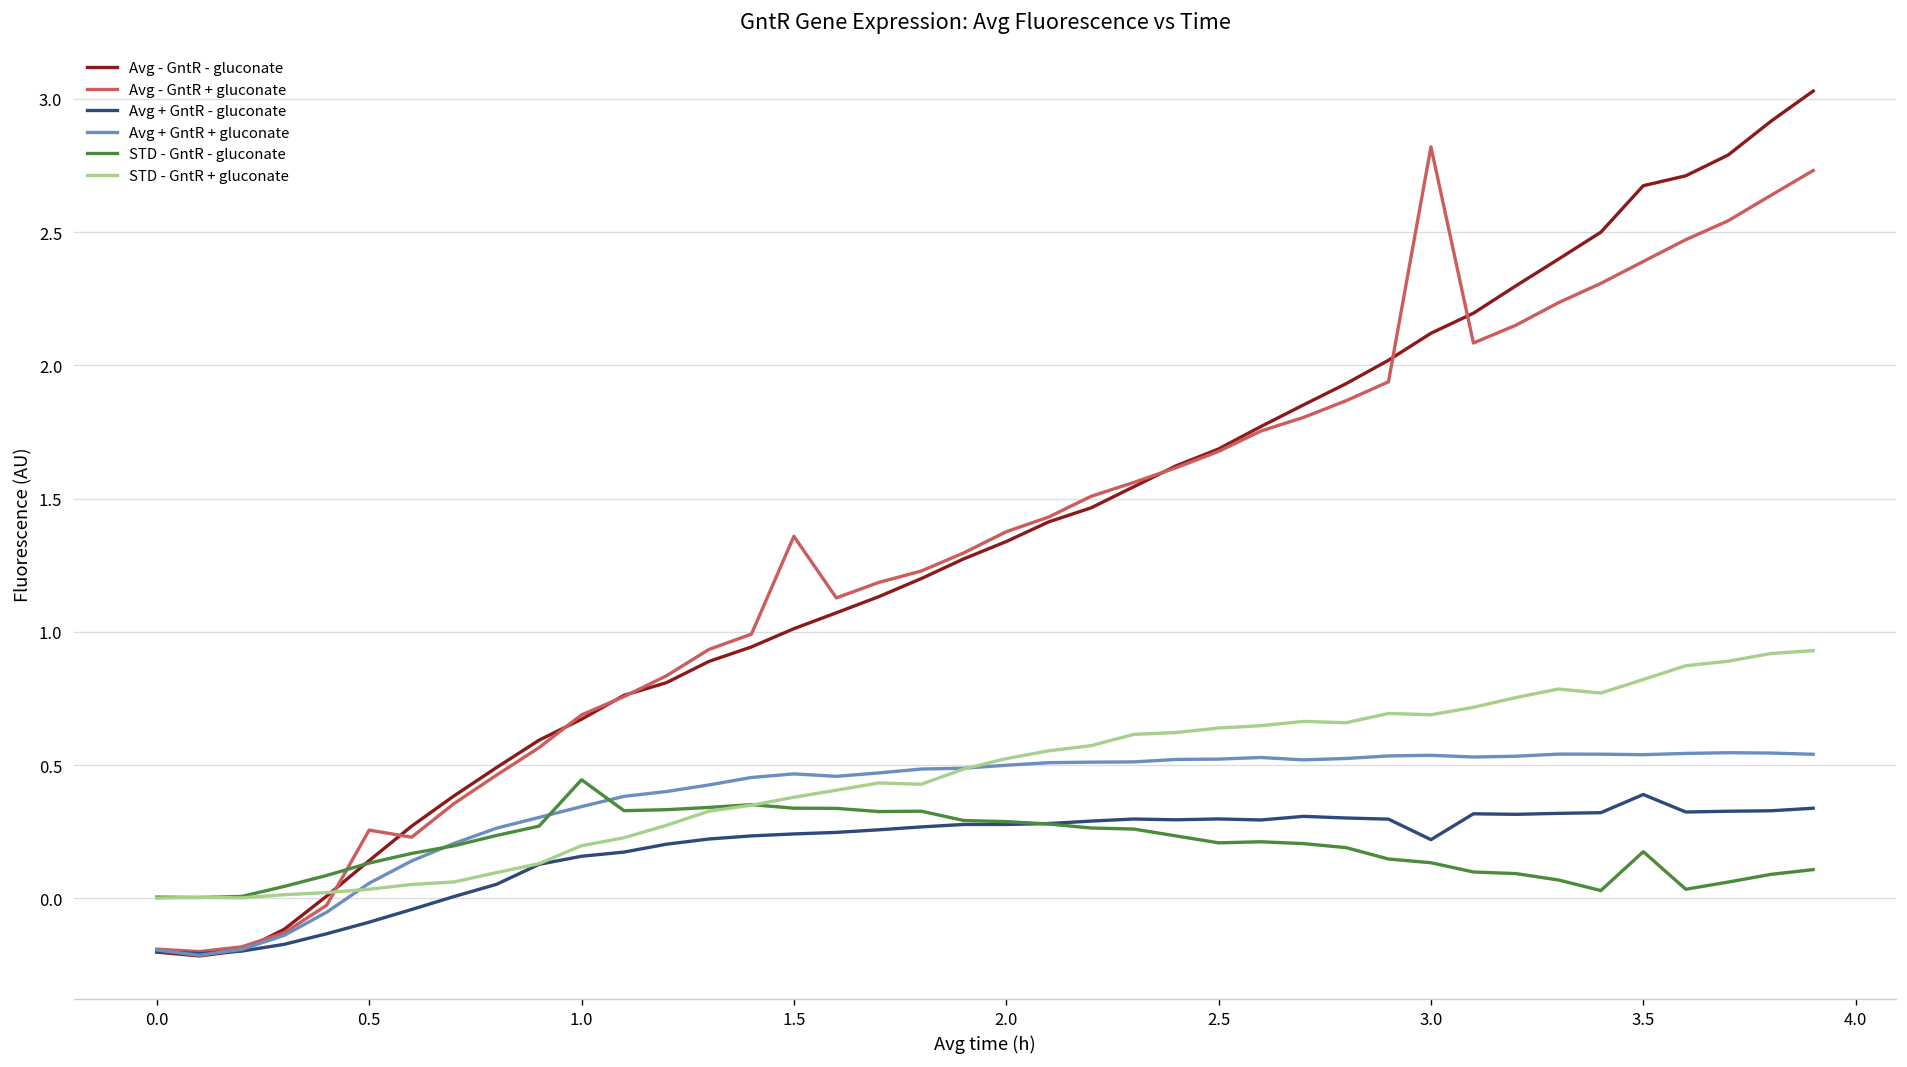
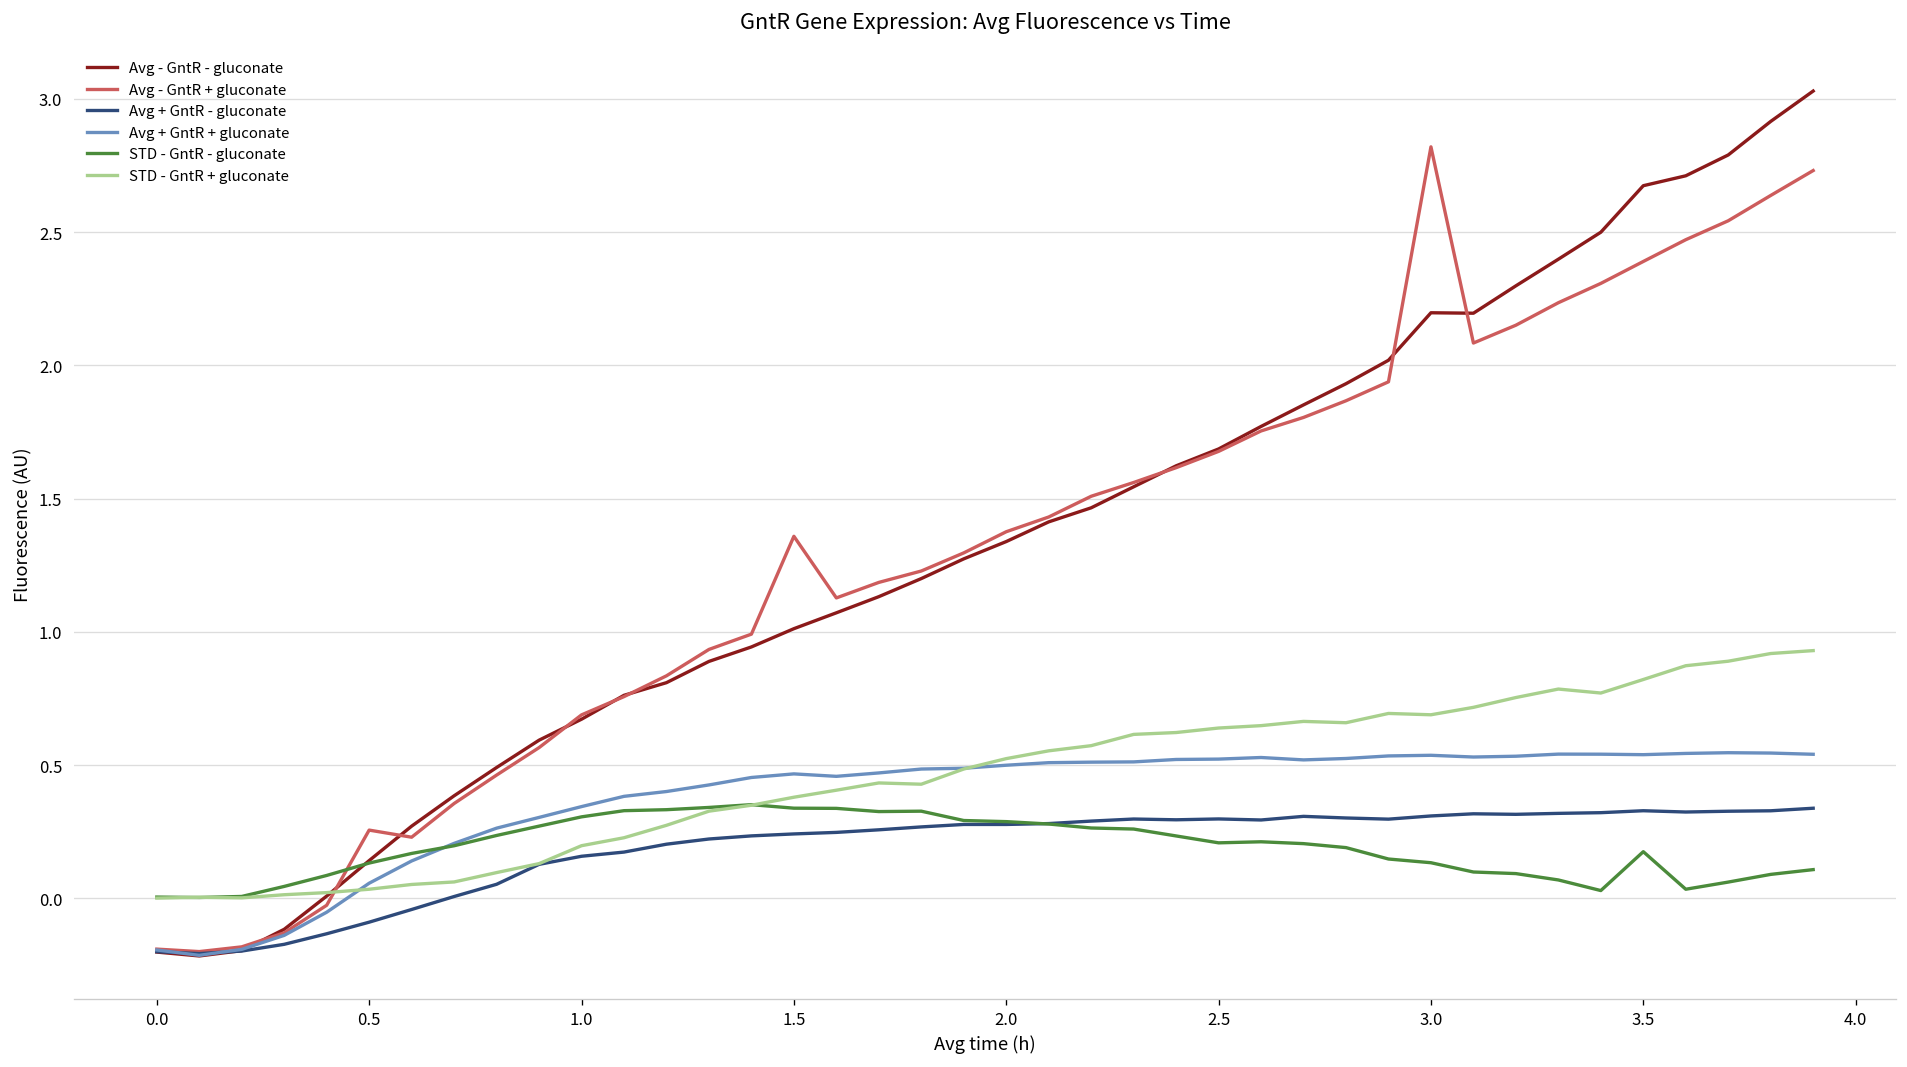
STD - GntR - gluconate, 1.0: 0.44 -> 0.31
Avg - GntR - gluconate, 3.0: 2.12 -> 2.20
Avg + GntR - gluconate, 3.0: 0.22 -> 0.31
Avg + GntR - gluconate, 3.5: 0.39 -> 0.33
